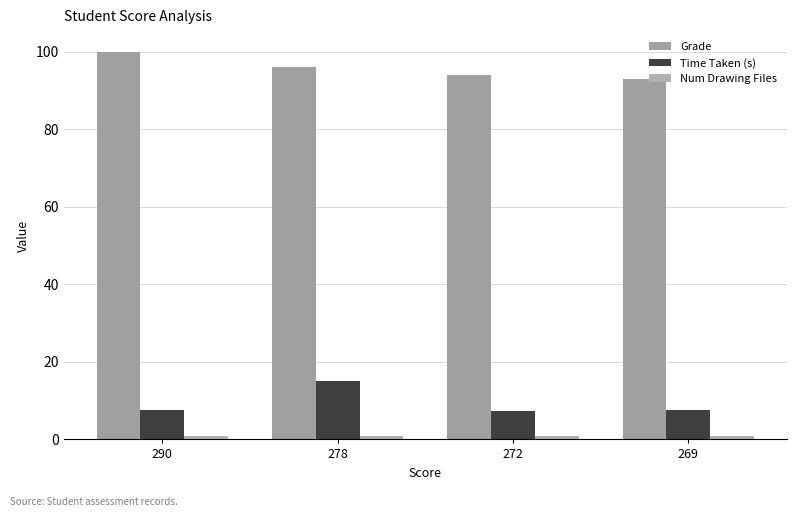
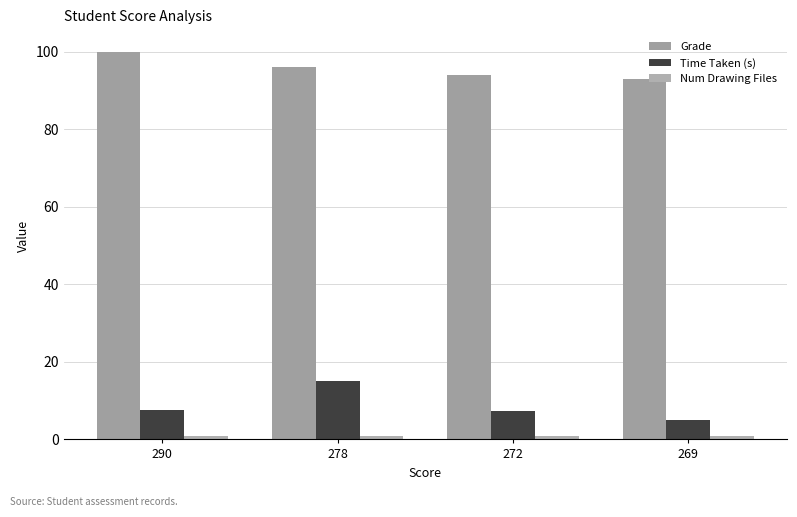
Time Taken (s), 269: 8 -> 5
